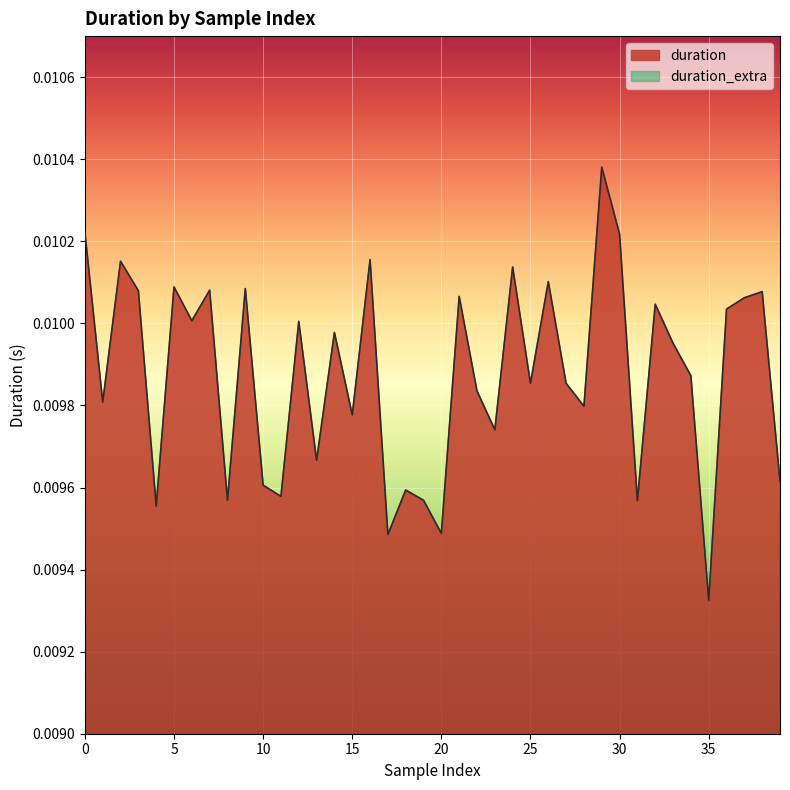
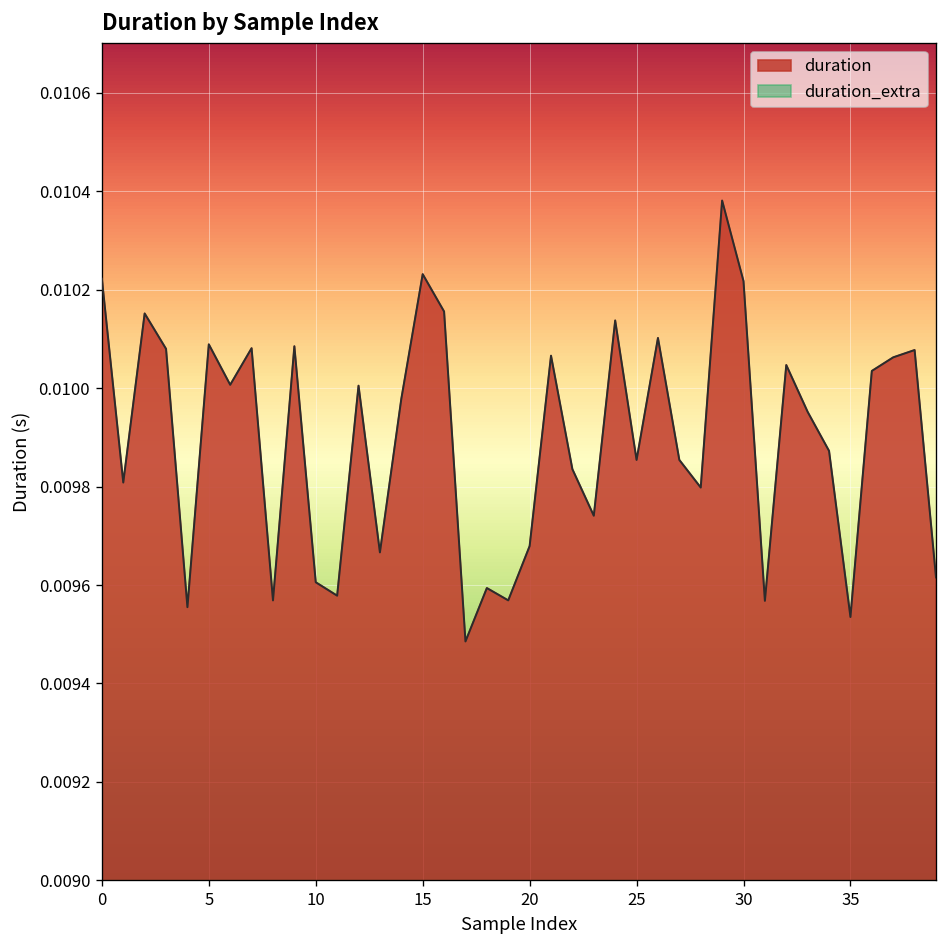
duration, 15: 0.00978 -> 0.01023
duration, 20: 0.00949 -> 0.00968
duration, 35: 0.00932 -> 0.00954
